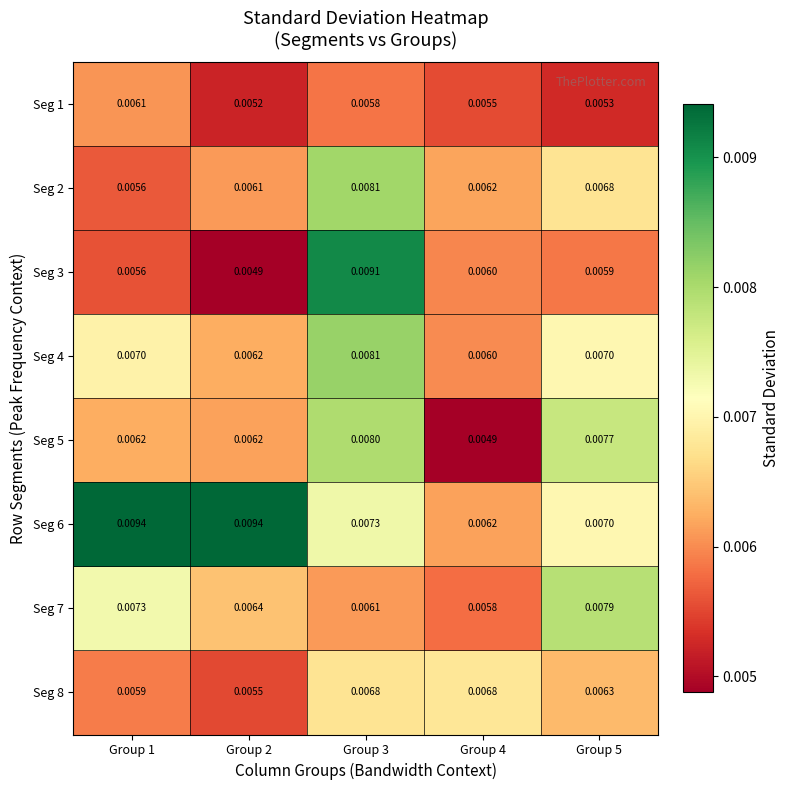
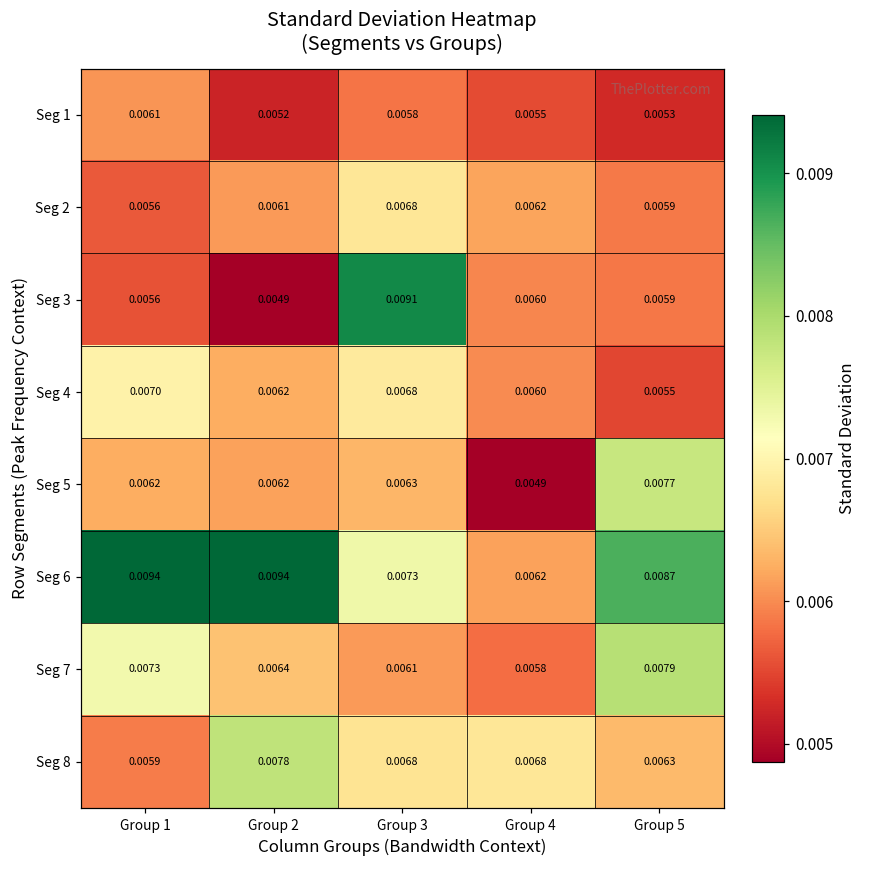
Seg 2, Group 3: 0.0081 -> 0.0068
Seg 2, Group 5: 0.0068 -> 0.0059
Seg 4, Group 3: 0.0081 -> 0.0068
Seg 4, Group 5: 0.0070 -> 0.0055
Seg 5, Group 3: 0.0080 -> 0.0063
Seg 6, Group 5: 0.0070 -> 0.0087
Seg 8, Group 2: 0.0055 -> 0.0078
